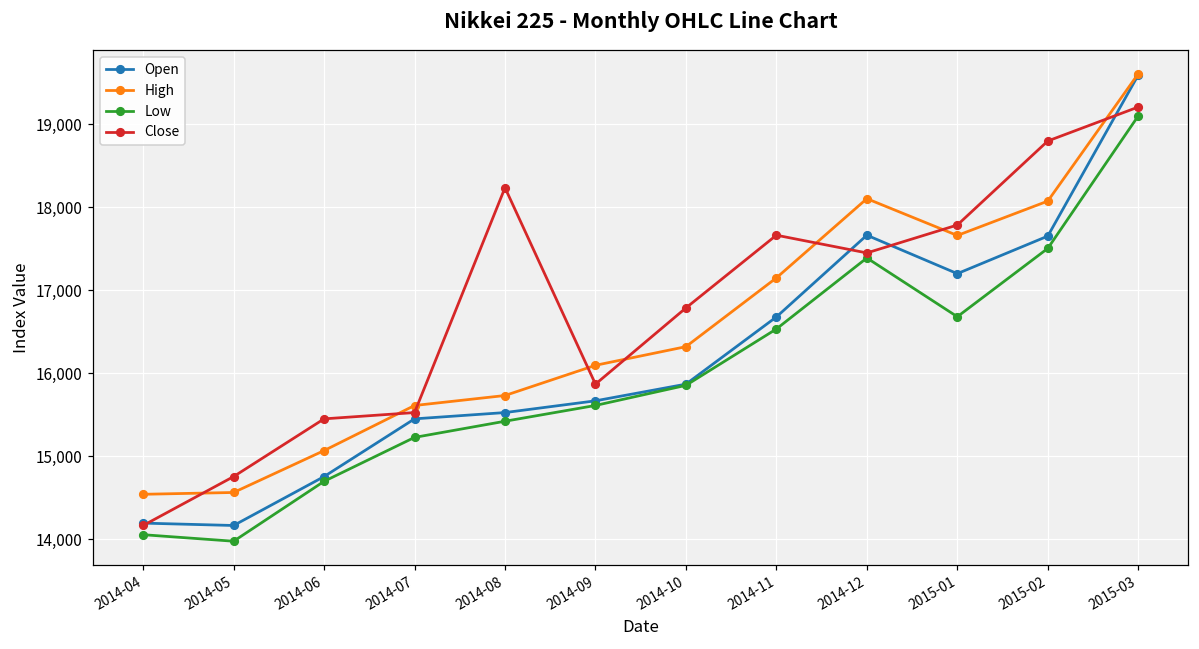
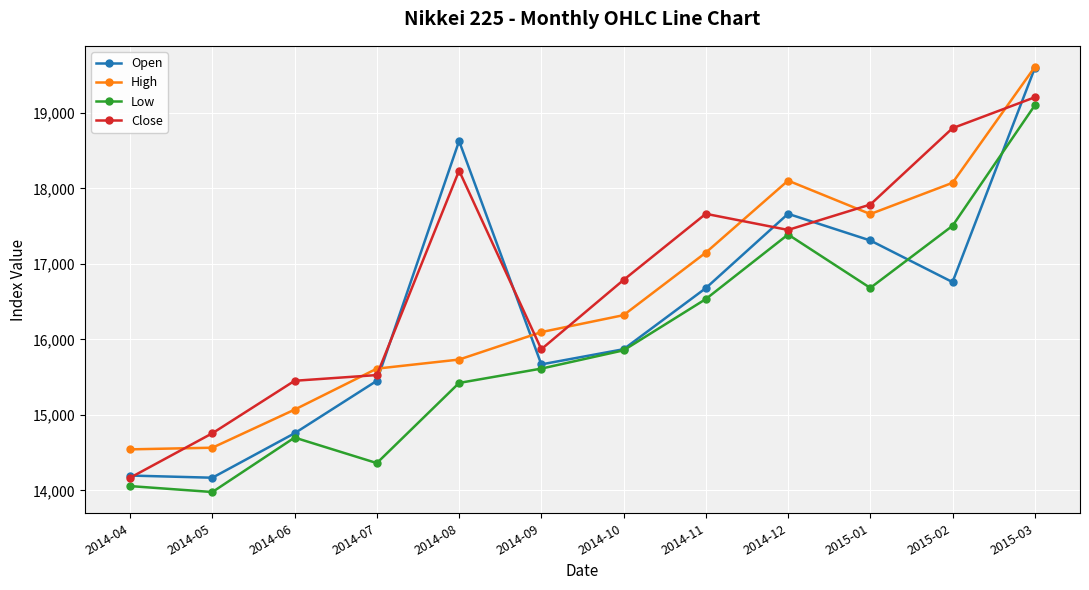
Low, 2014-07: 15,200 -> 14,400
Open, 2014-08: 15,500 -> 18,600
Open, 2015-01: 17,200 -> 17,300
Open, 2015-02: 17,700 -> 16,800
